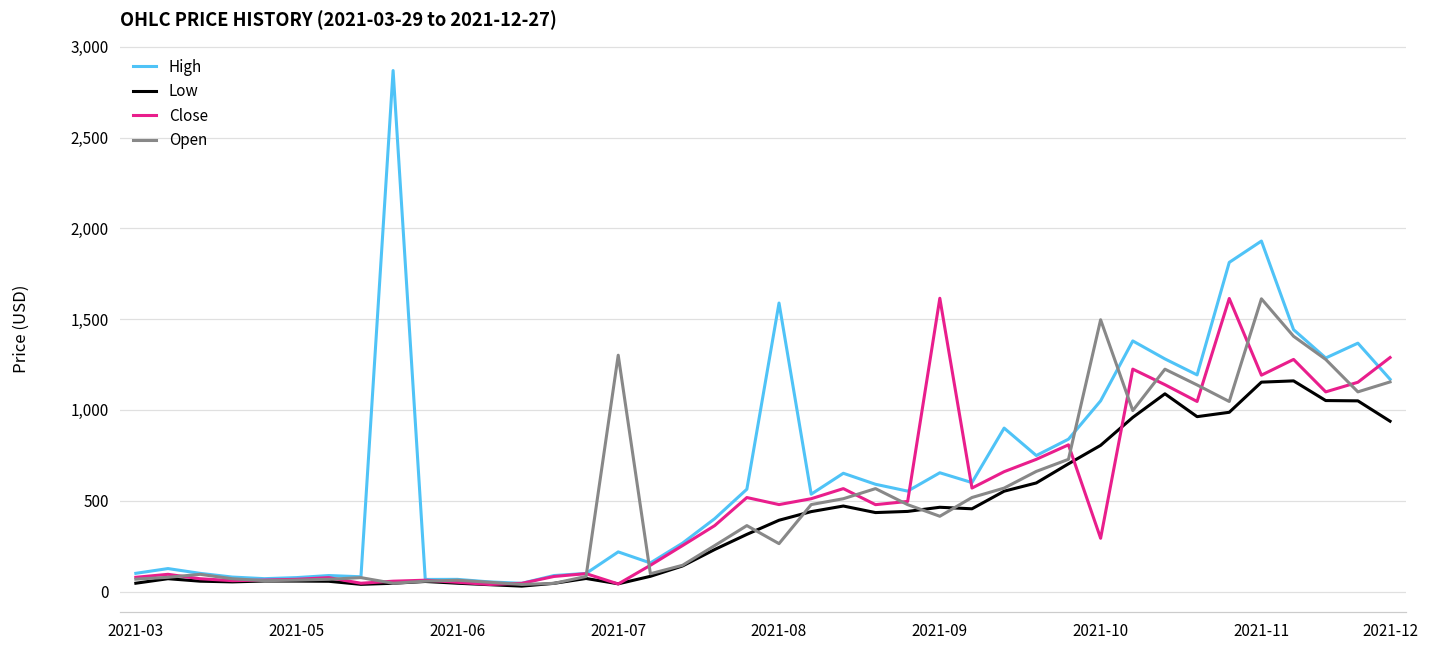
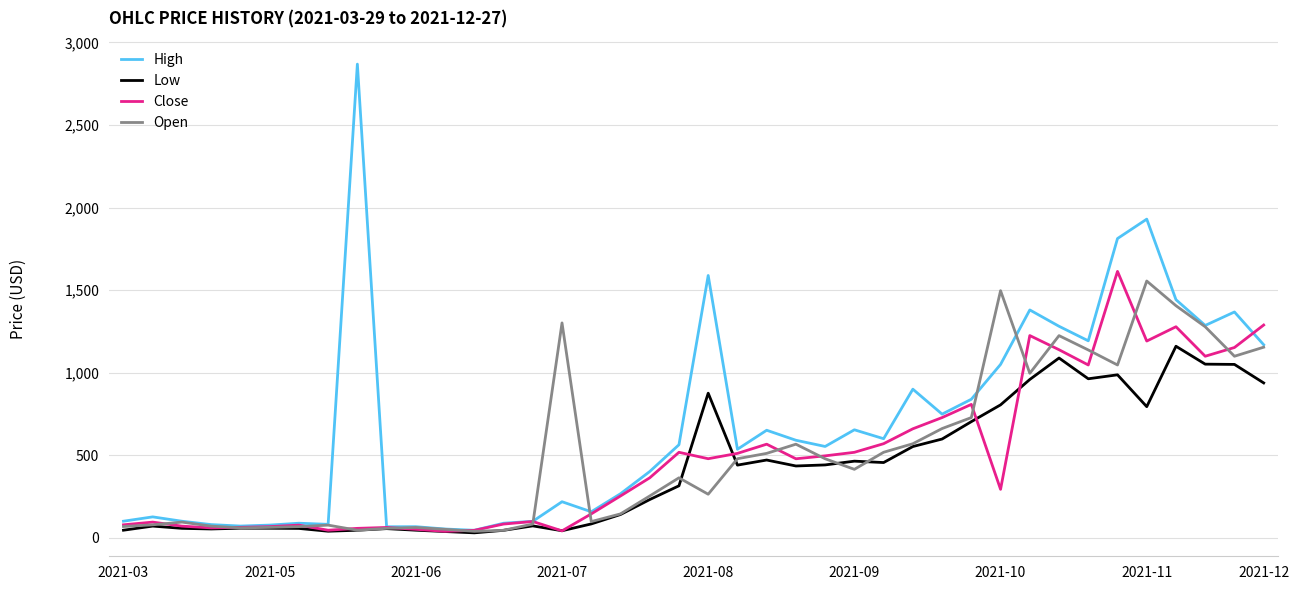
Low, 2021-08: 390 -> 880
Close, 2021-09: 1,620 -> 520
Low, 2021-11: 1,150 -> 790
Open, 2021-11: 1,610 -> 1,560
